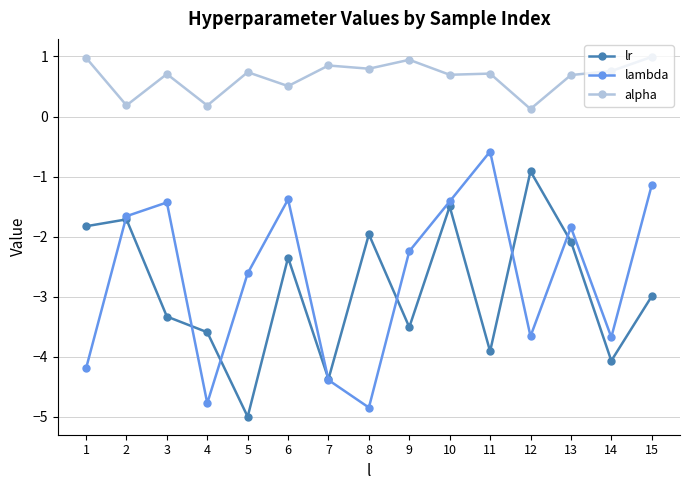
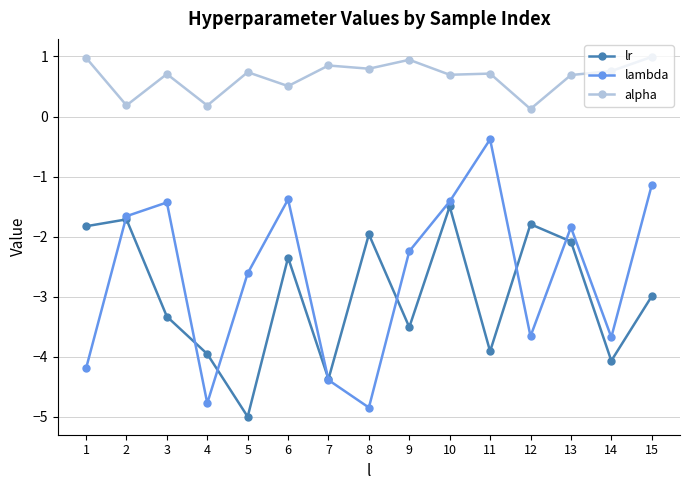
lr, 4: -3.6 -> -4.0
lambda, 11: -0.6 -> -0.4
lr, 12: -0.9 -> -1.8
